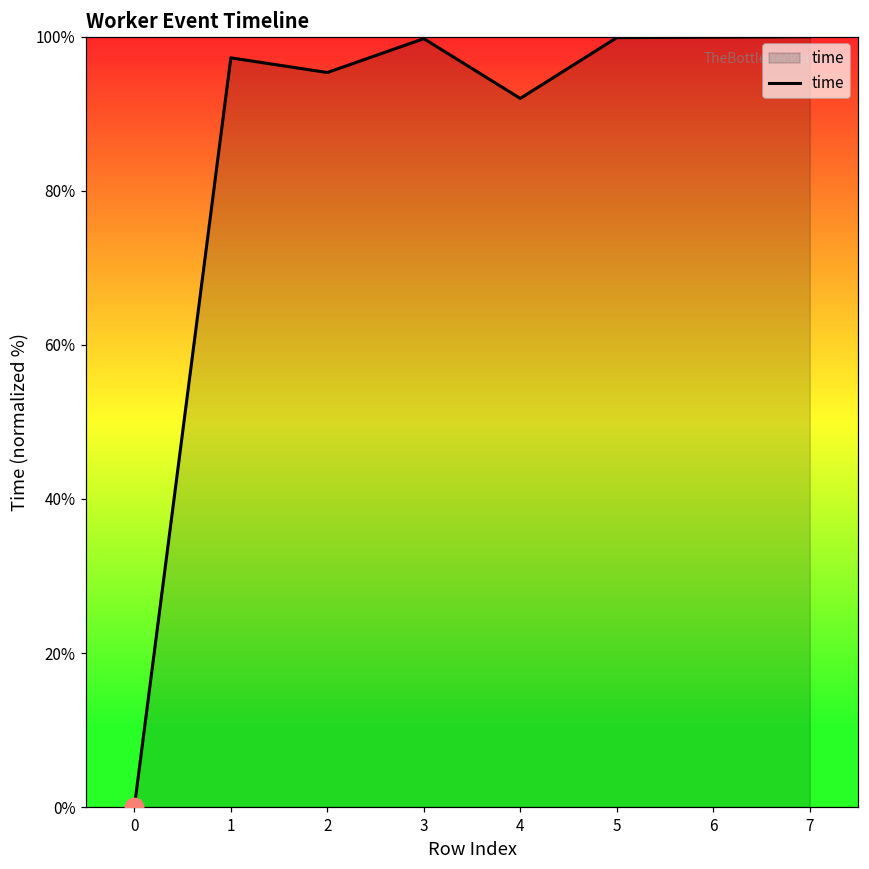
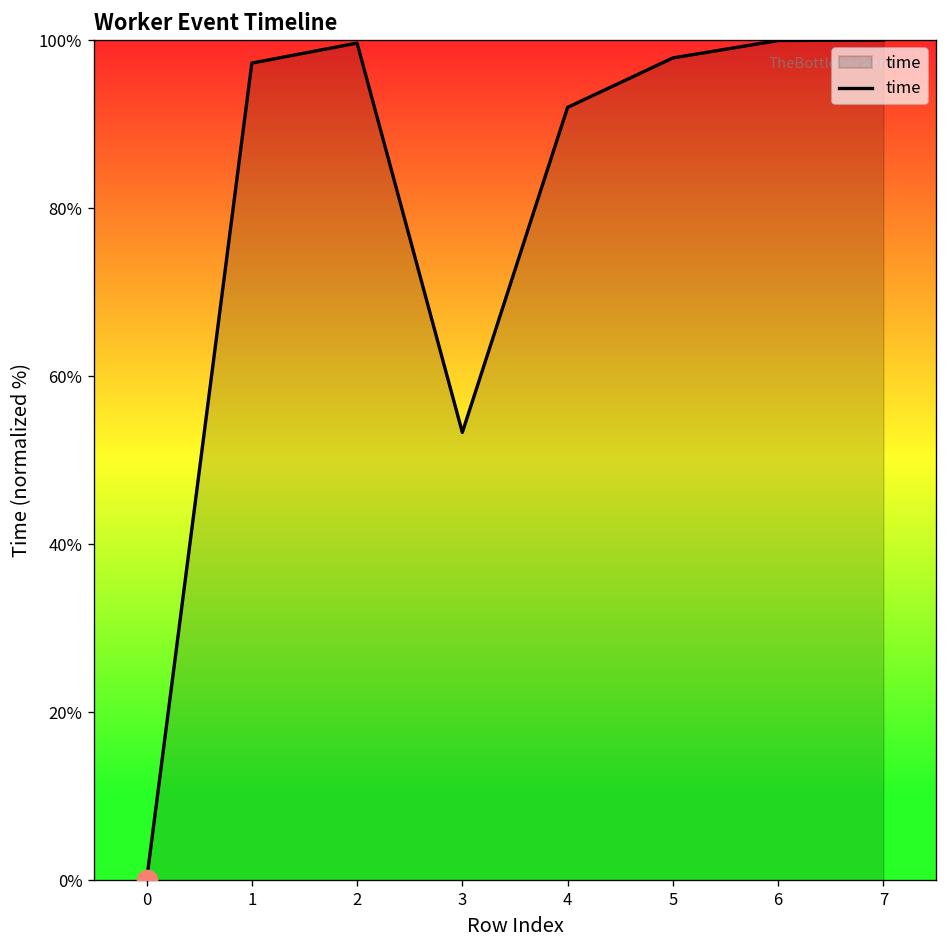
time, 2: 95% -> 100%
time, 3: 100% -> 53%
time, 5: 100% -> 98%
